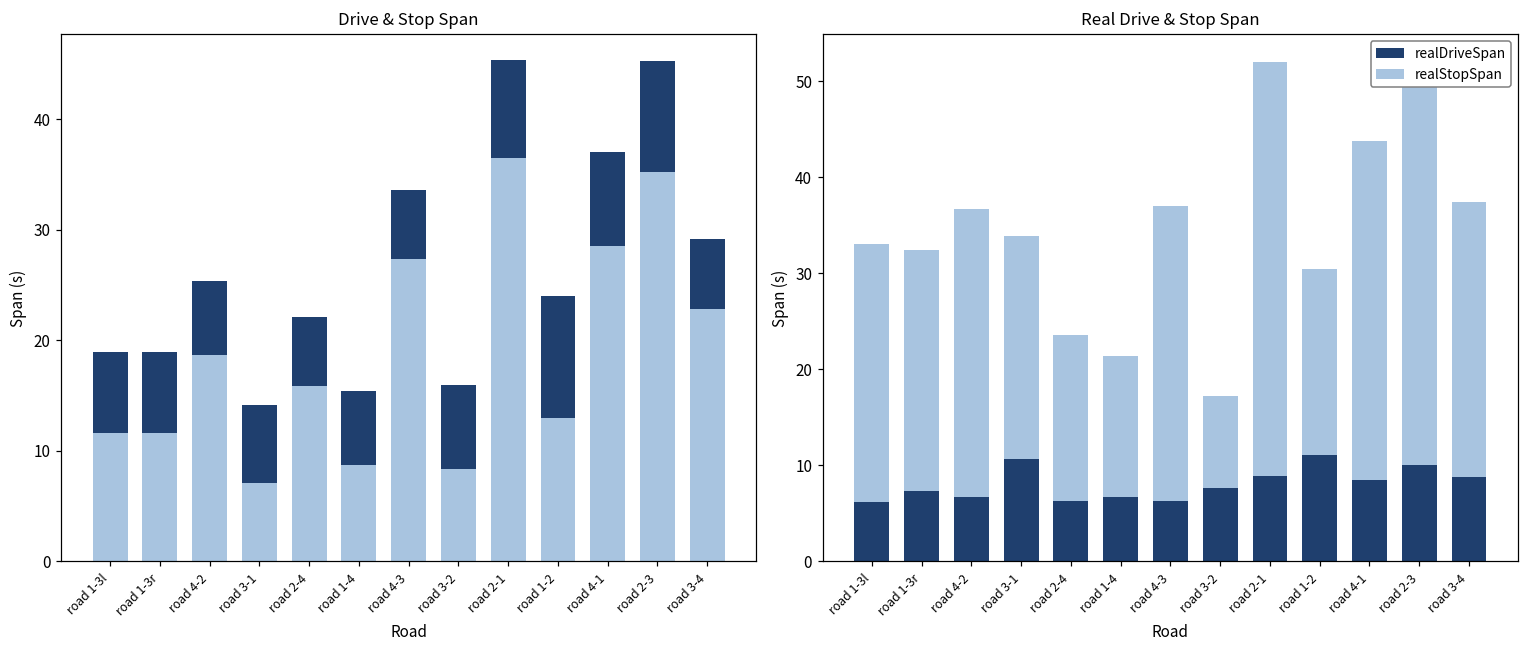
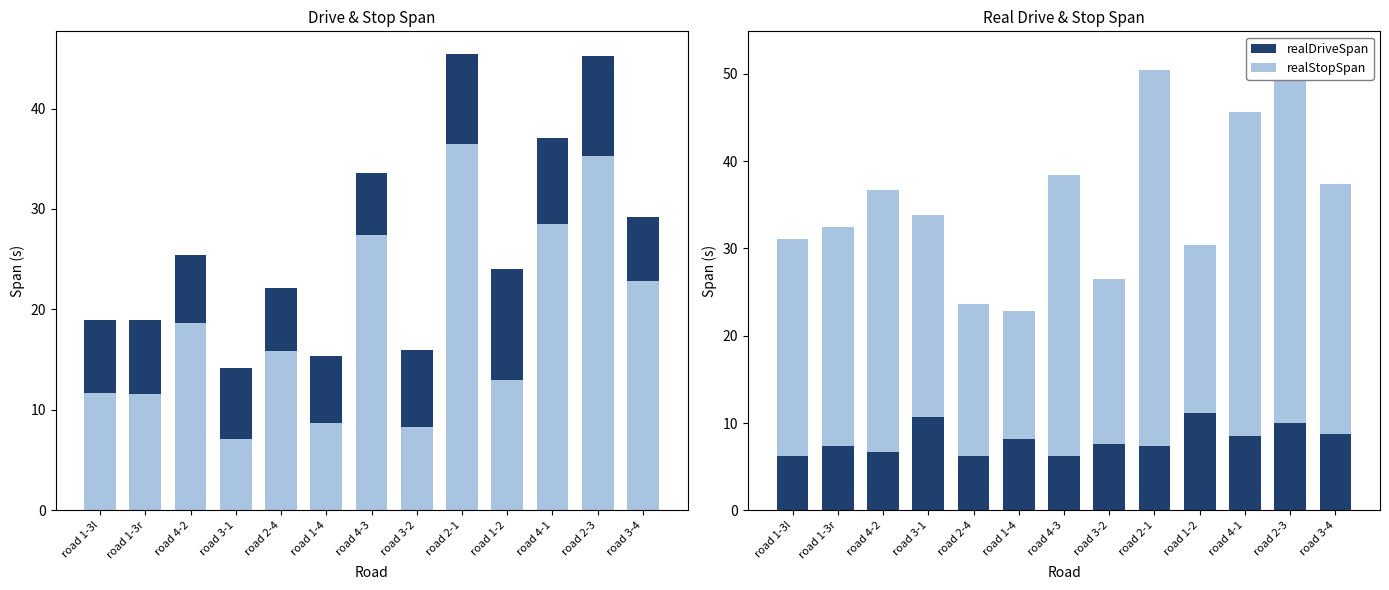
Real Drive & Stop Span, realStopSpan, road 1-3l: 27 -> 25
Real Drive & Stop Span, realDriveSpan, road 1-4: 7 -> 8
Real Drive & Stop Span, realStopSpan, road 4-3: 31 -> 32
Real Drive & Stop Span, realStopSpan, road 3-2: 10 -> 19
Real Drive & Stop Span, realDriveSpan, road 2-1: 9 -> 7
Real Drive & Stop Span, realStopSpan, road 4-1: 35 -> 37
